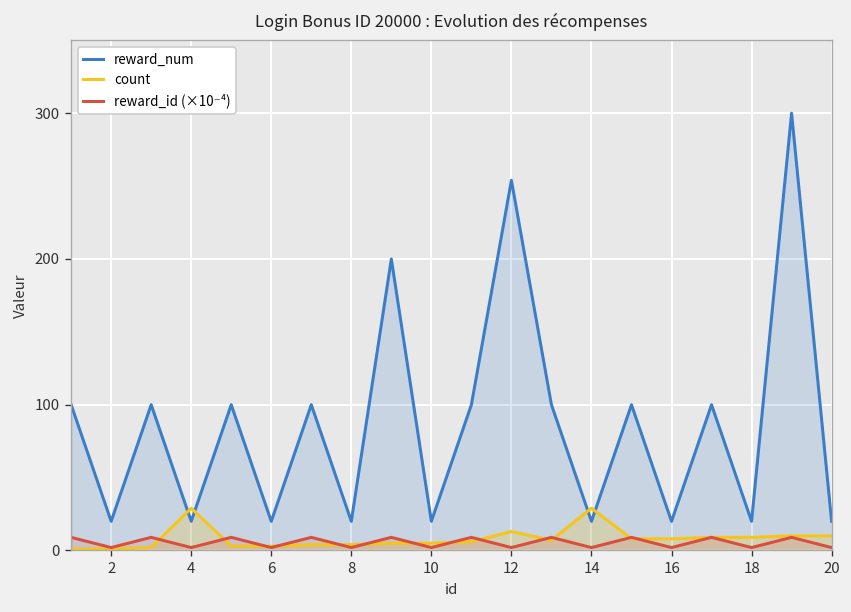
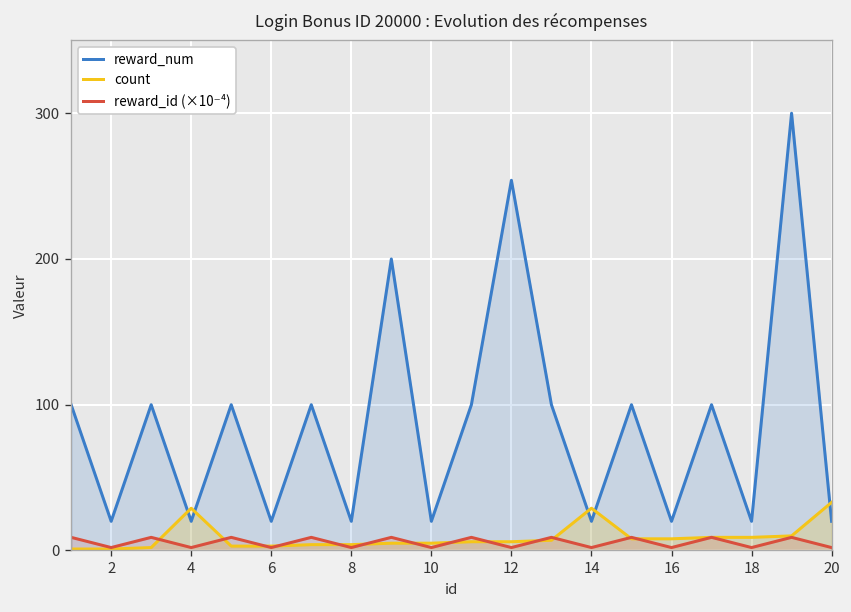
count, 12: 13 -> 6
count, 20: 10 -> 33
